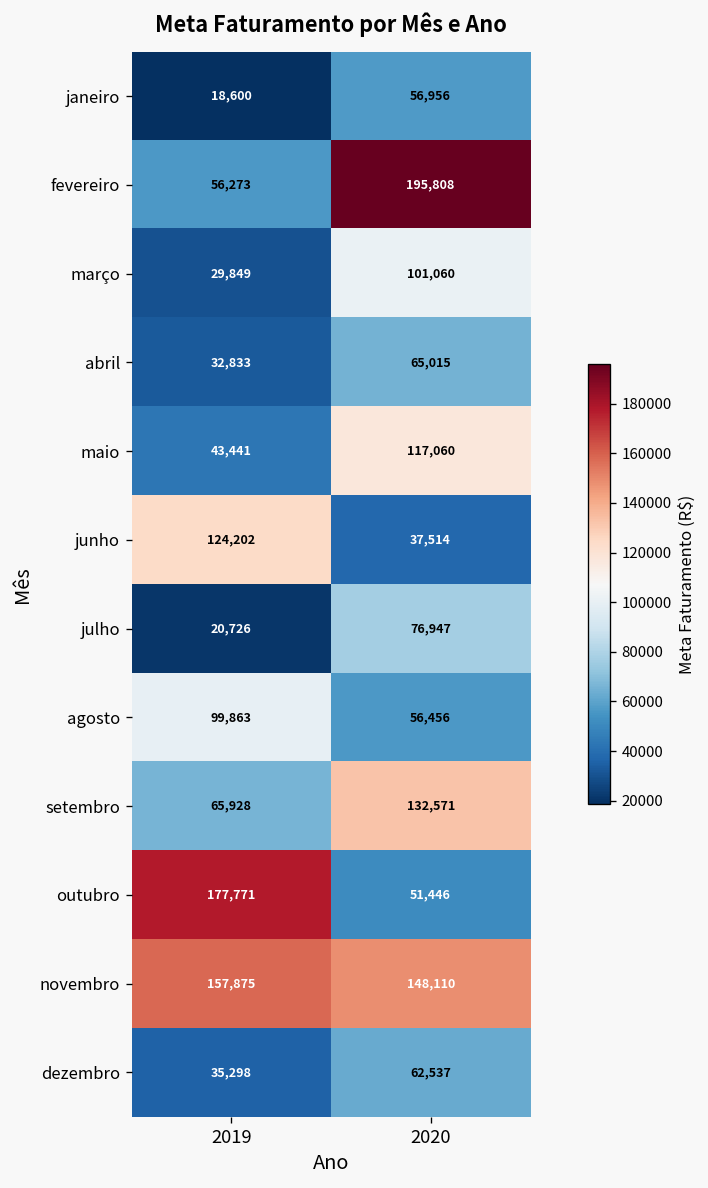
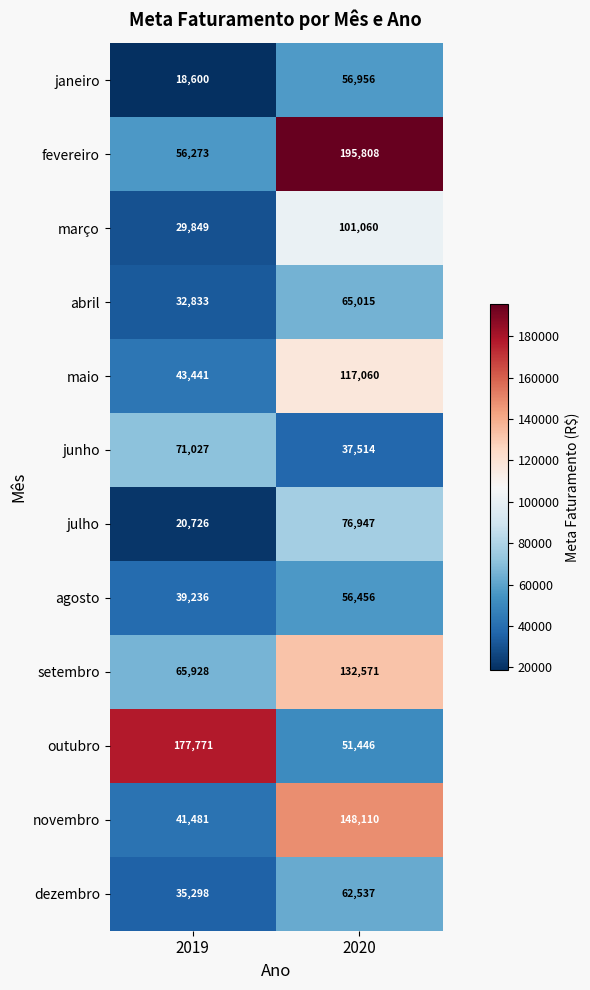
junho, 2019: 124,202 -> 71,027
agosto, 2019: 99,863 -> 39,236
novembro, 2019: 157,875 -> 41,481
